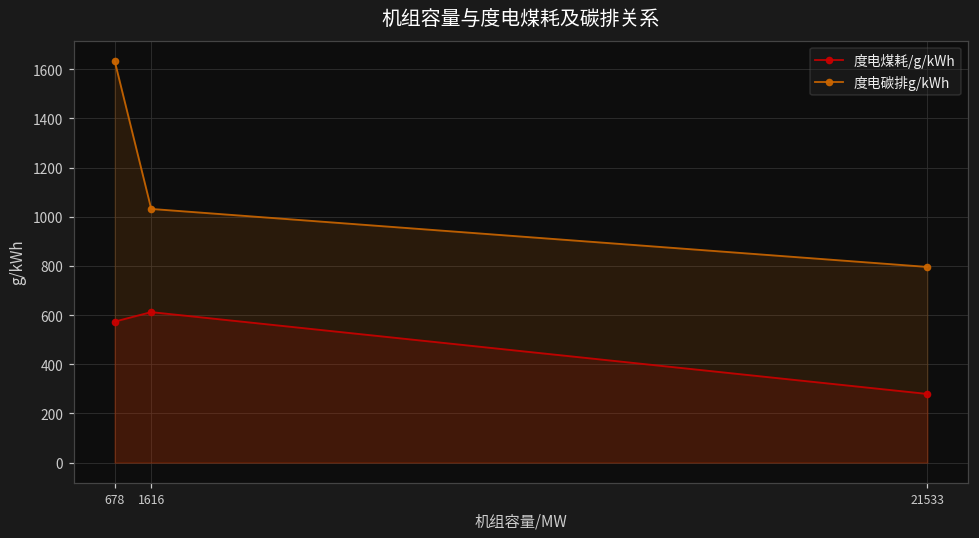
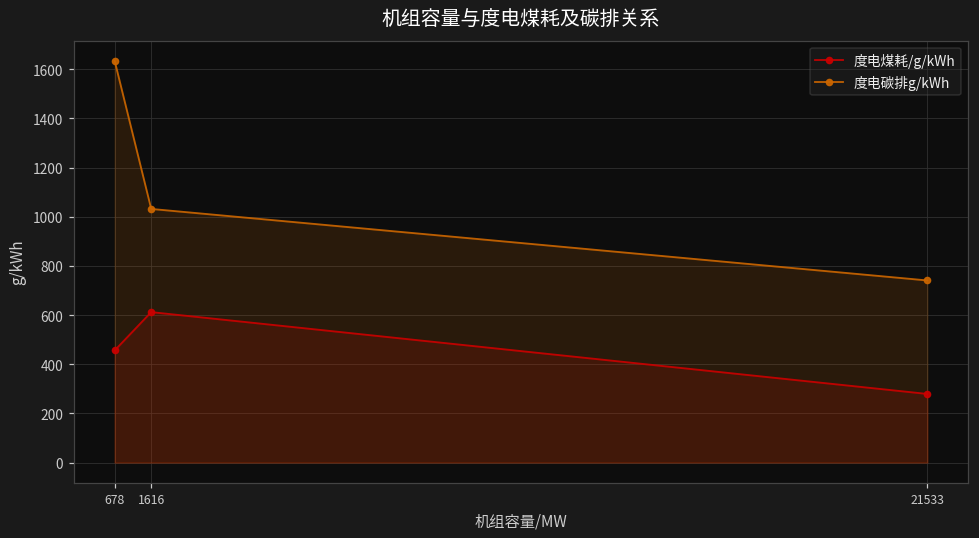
度电煤耗/g/kWh, 678: 570 -> 460
度电碳排g/kWh, 21533: 800 -> 740
